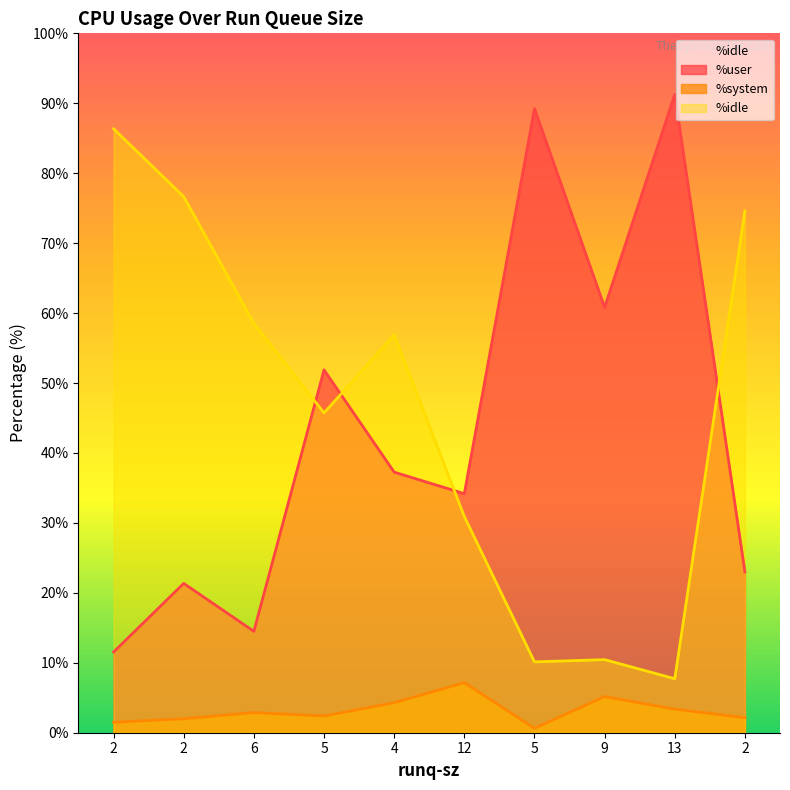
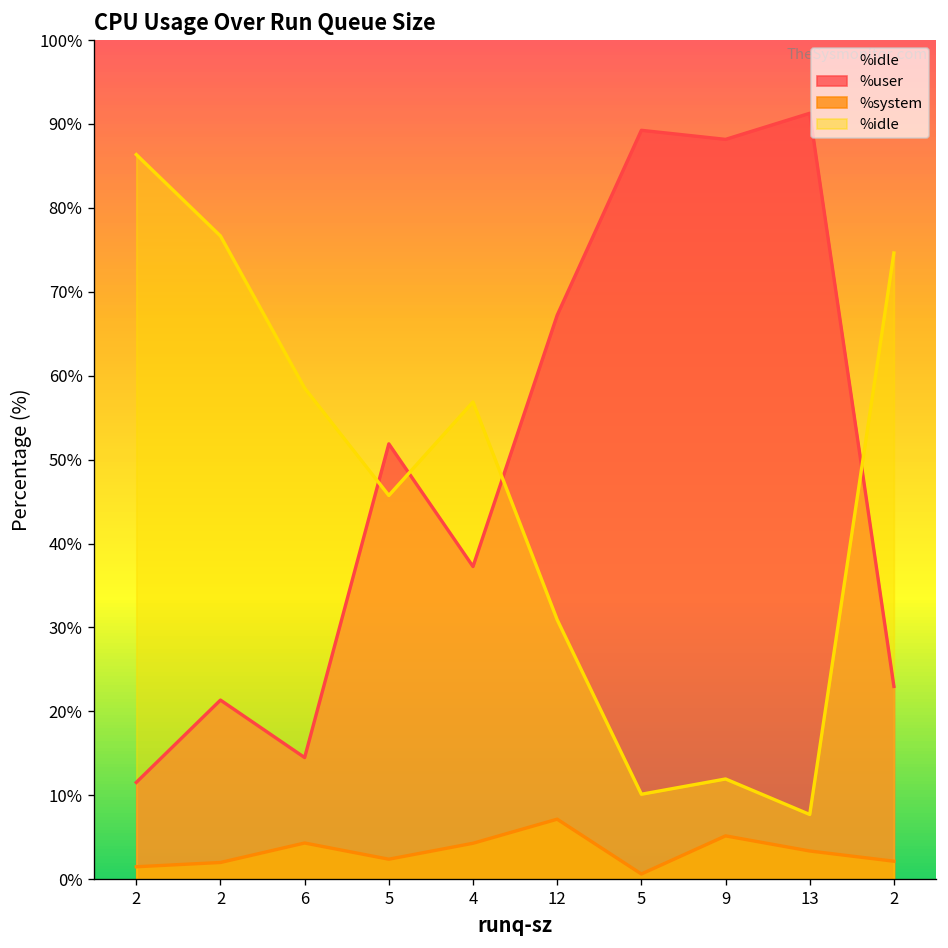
%system, 6: 3% -> 4%
%user, 12: 34% -> 67%
%idle, 9: 10% -> 12%
%user, 9: 61% -> 88%
